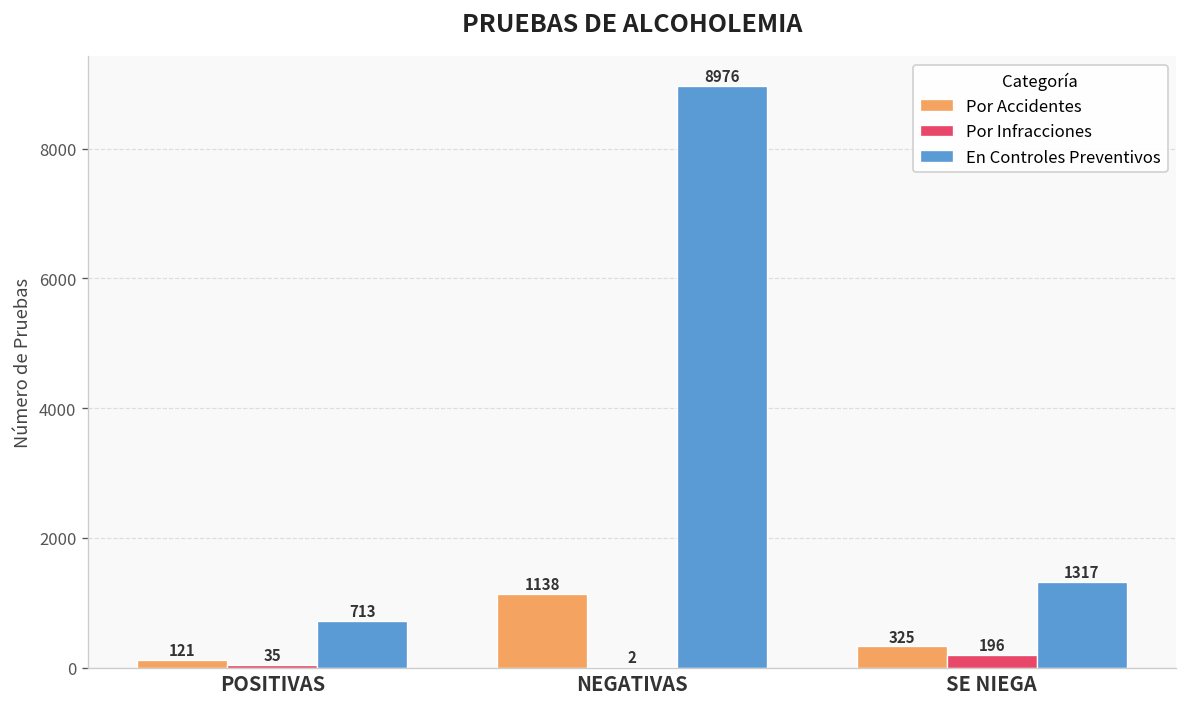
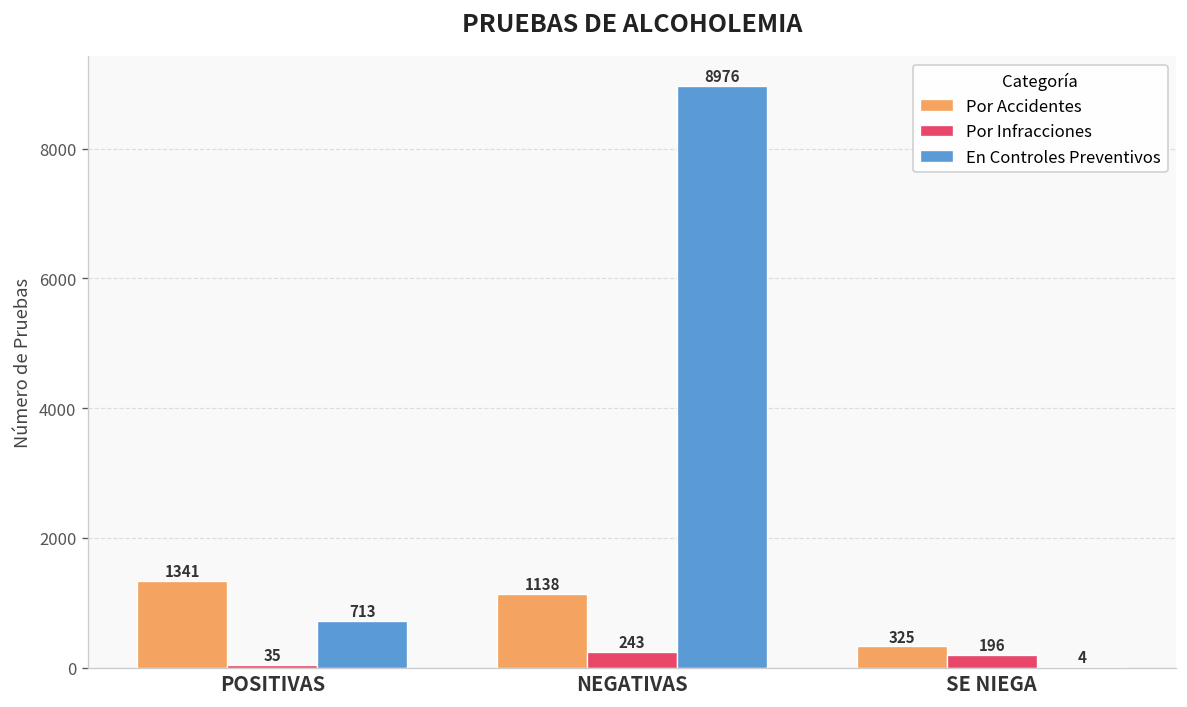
Por Accidentes, POSITIVAS: 121 -> 1341
Por Infracciones, NEGATIVAS: 2 -> 243
En Controles Preventivos, SE NIEGA: 1317 -> 4
